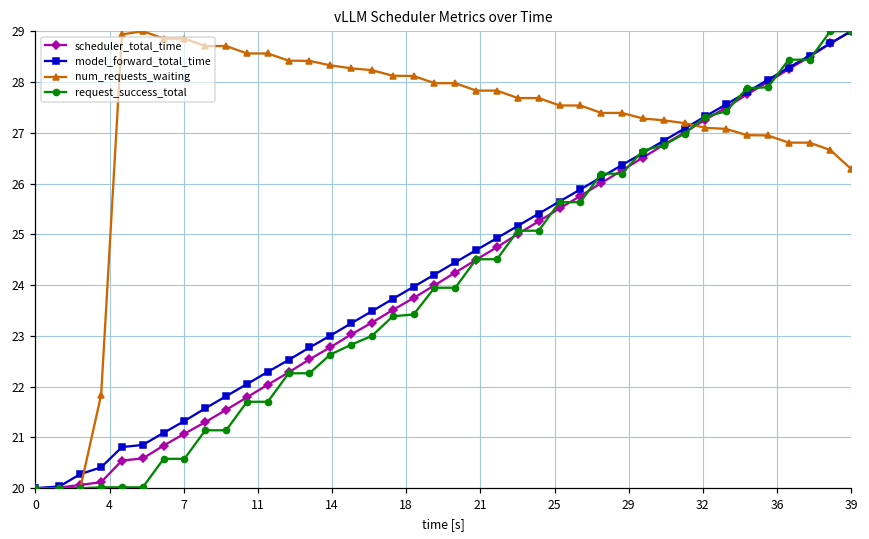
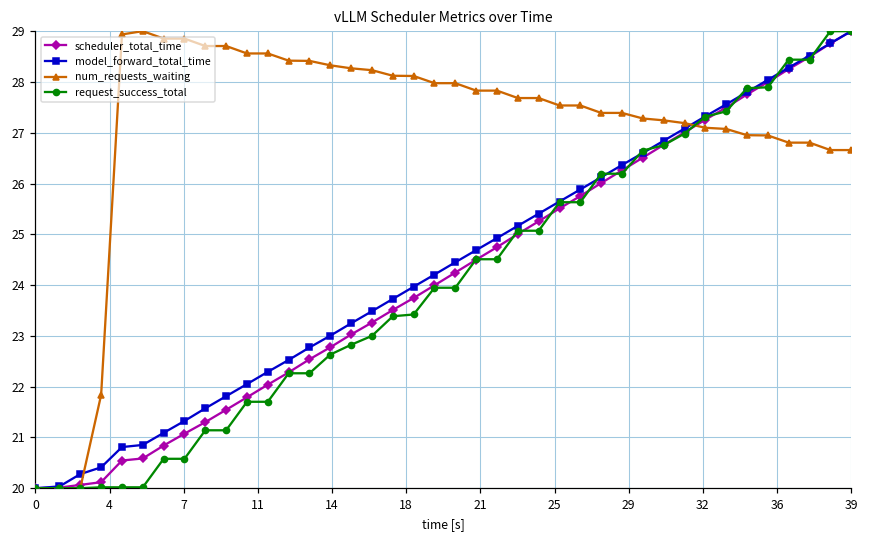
num_requests_waiting, 39: 26.3 -> 26.7
